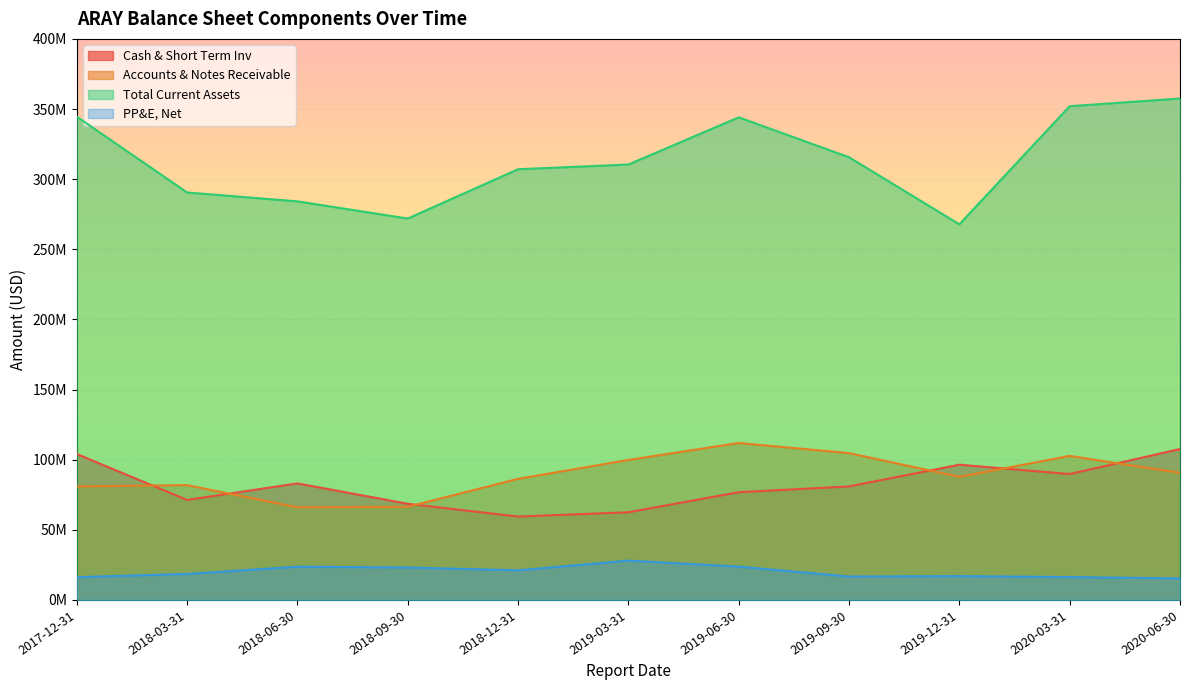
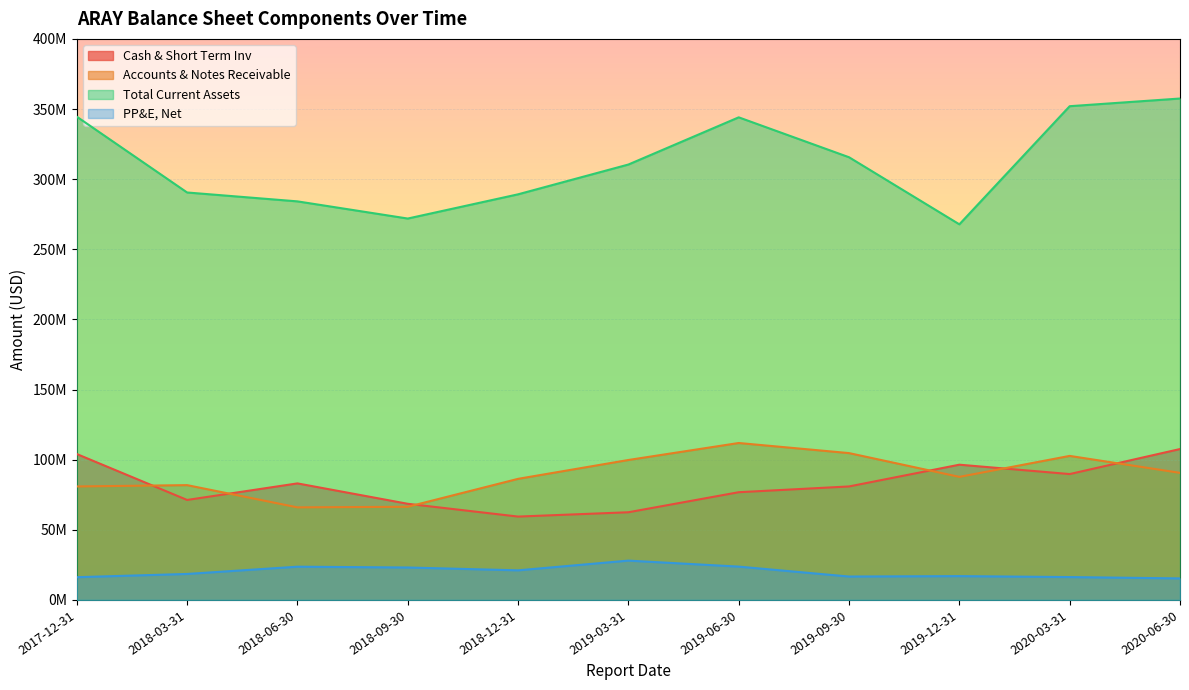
Total Current Assets, 2018-12-31: 307000000 -> 289000000
